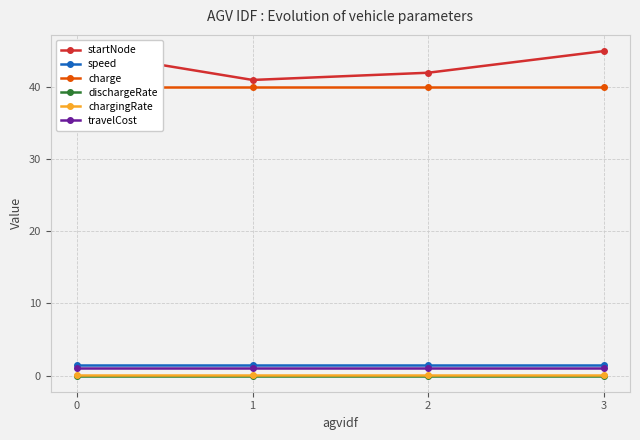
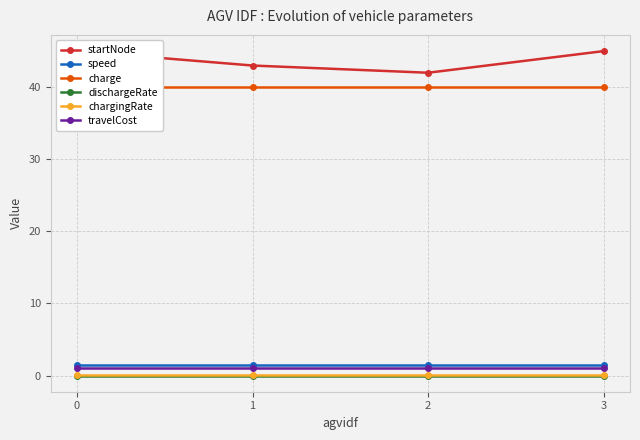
startNode, 1: 41 -> 43
